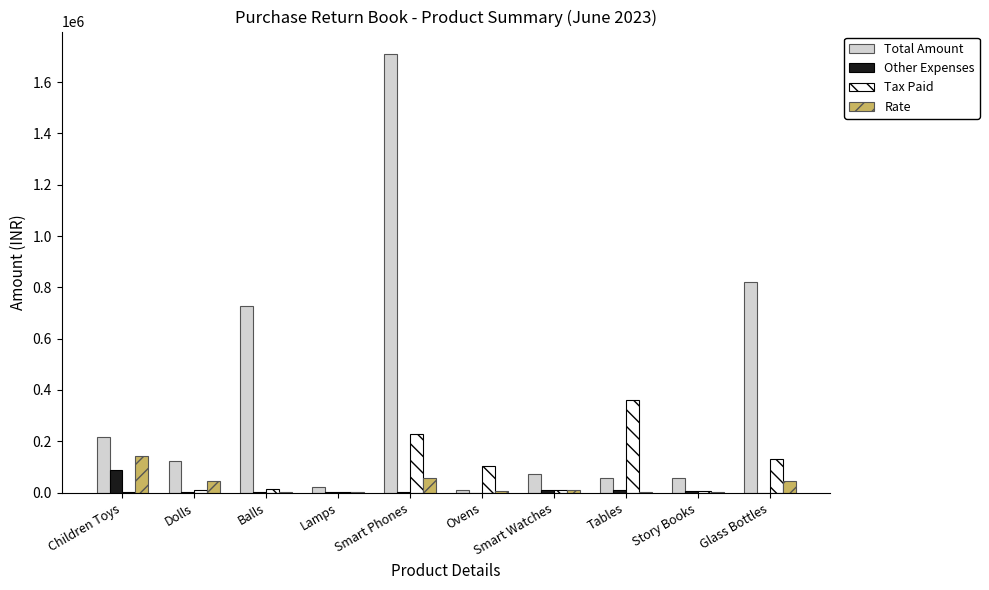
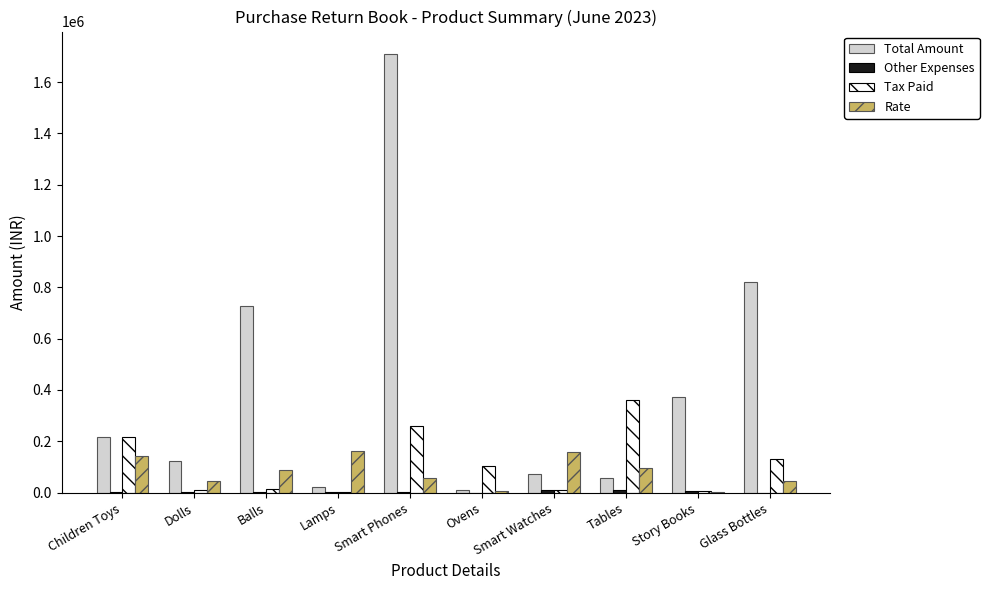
Other Expenses, Children Toys: 90000 -> 0
Tax Paid, Children Toys: 0 -> 220000
Rate, Balls: 0 -> 90000
Rate, Lamps: 0 -> 160000
Tax Paid, Smart Phones: 230000 -> 260000
Rate, Smart Watches: 10000 -> 160000
Rate, Tables: 0 -> 100000
Total Amount, Story Books: 60000 -> 370000
